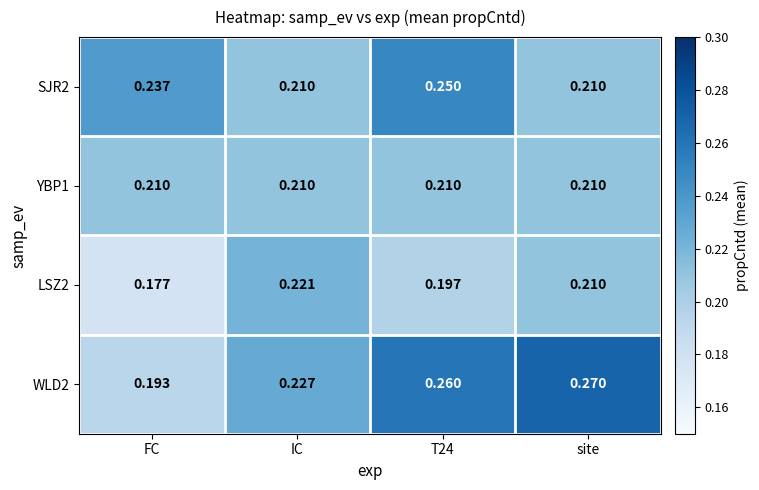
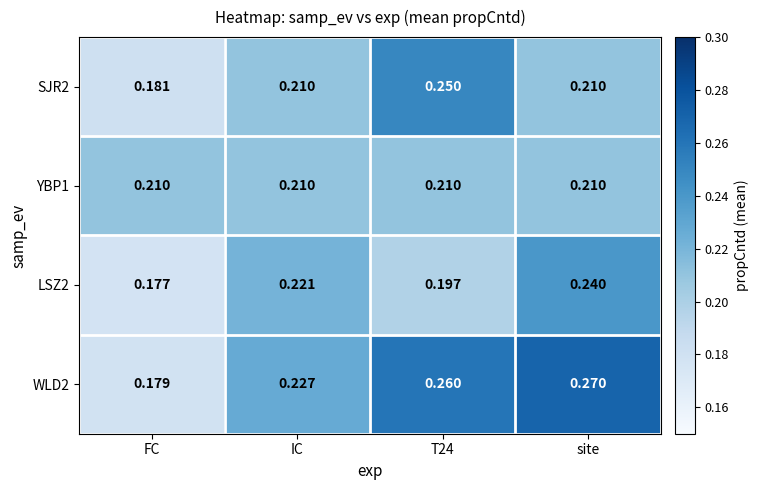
SJR2, FC: 0.237 -> 0.181
LSZ2, site: 0.210 -> 0.240
WLD2, FC: 0.193 -> 0.179
